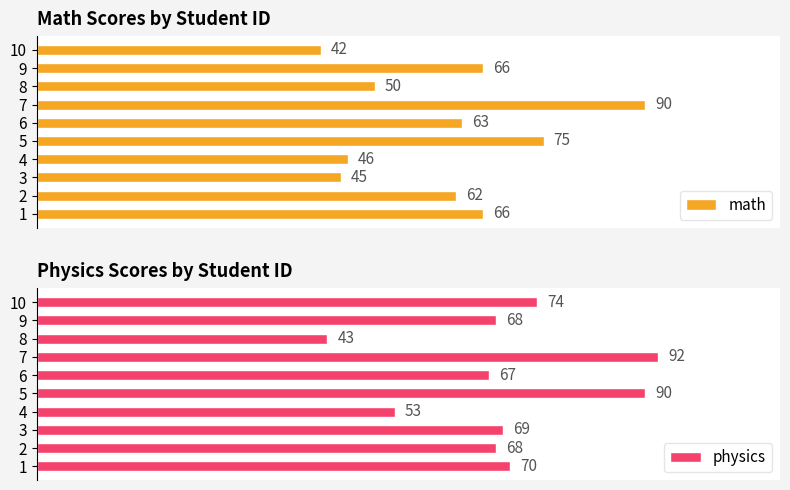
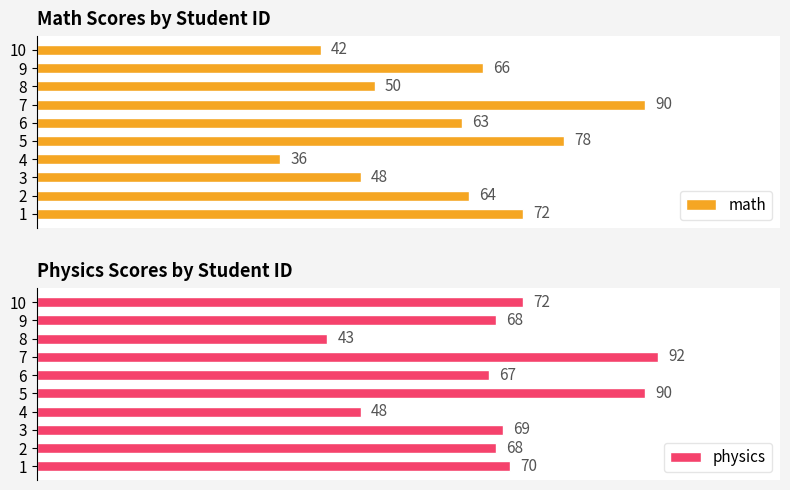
Math Scores by Student ID, 5: 75 -> 78
Math Scores by Student ID, 4: 46 -> 36
Math Scores by Student ID, 3: 45 -> 48
Math Scores by Student ID, 2: 62 -> 64
Math Scores by Student ID, 1: 66 -> 72
Physics Scores by Student ID, 10: 74 -> 72
Physics Scores by Student ID, 4: 53 -> 48
